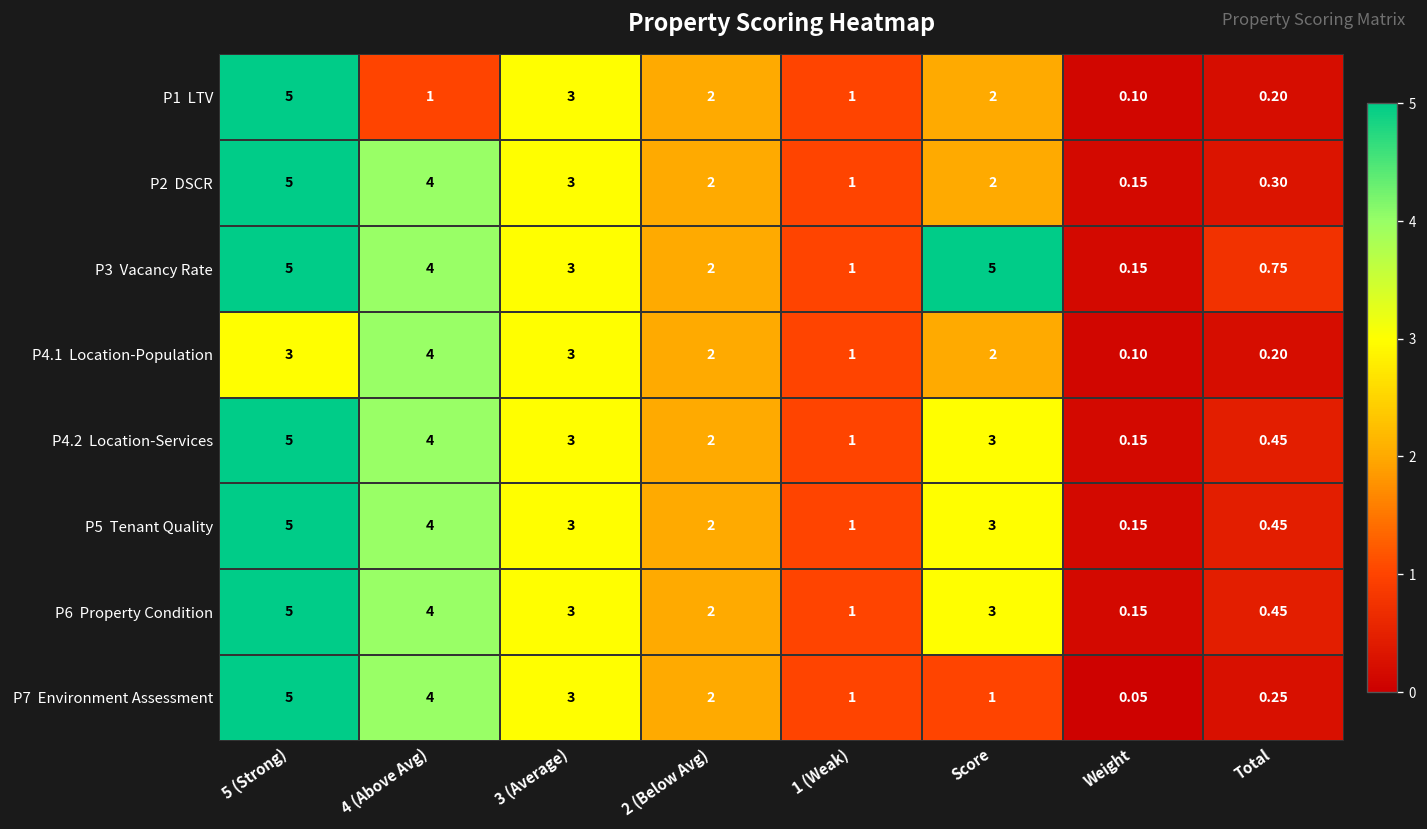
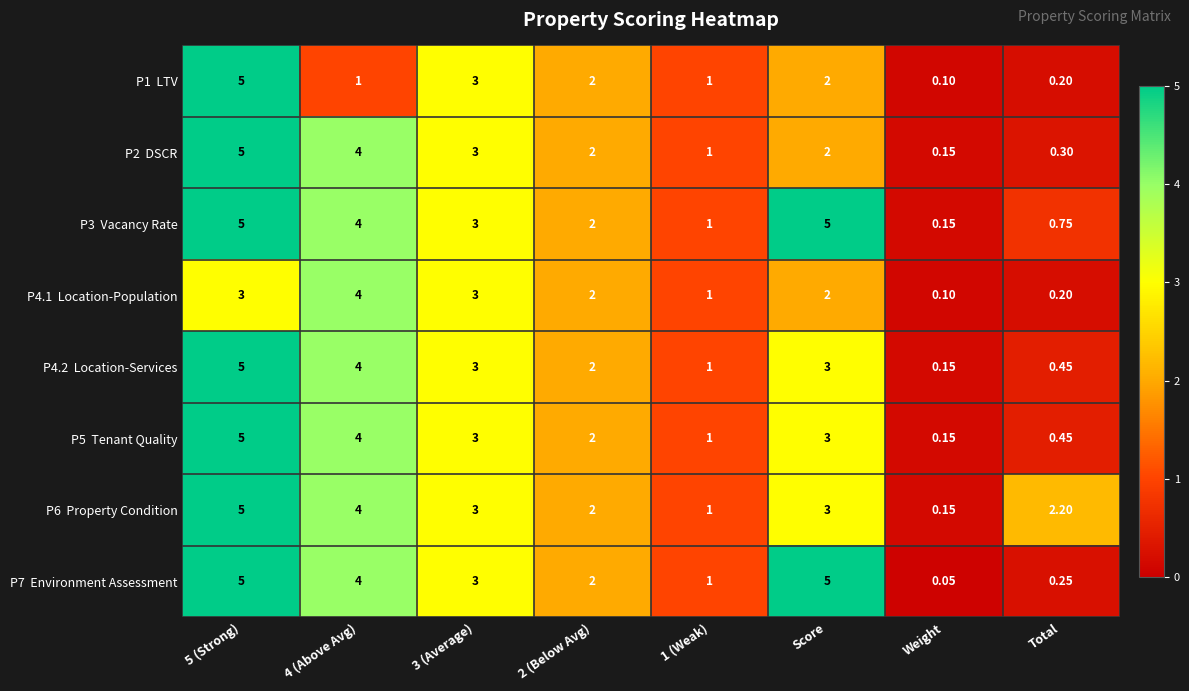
P6 Property Condition, Total: 0.45 -> 2.20
P7 Environment Assessment, Score: 1 -> 5
